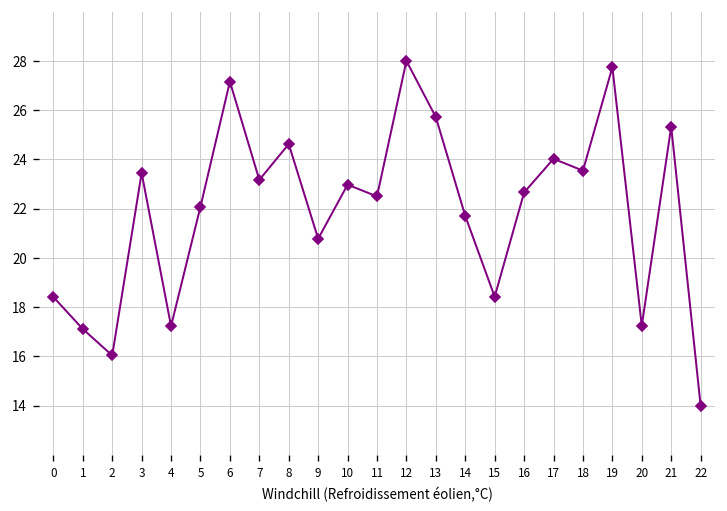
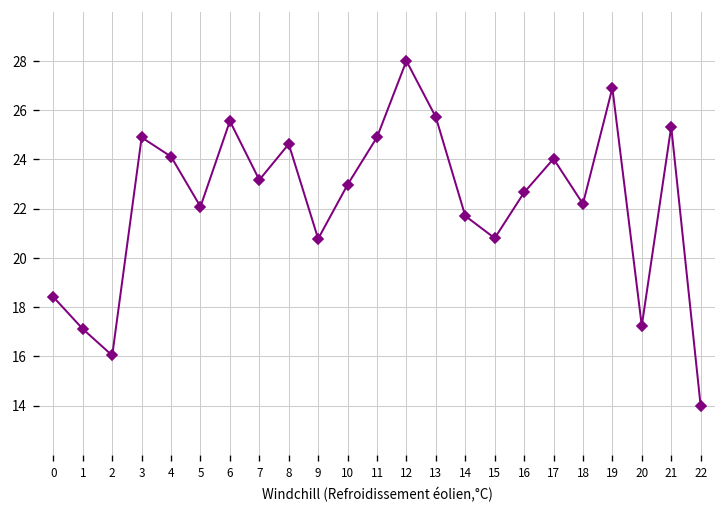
3: 23.4 -> 24.9
4: 17.2 -> 24.1
6: 27.2 -> 25.6
11: 22.5 -> 24.9
15: 18.4 -> 20.8
18: 23.5 -> 22.2
19: 27.7 -> 26.9
